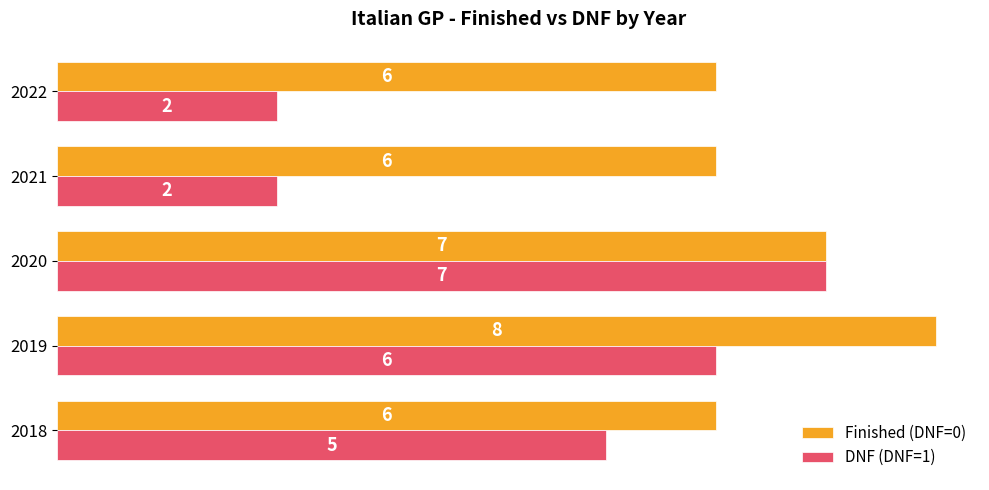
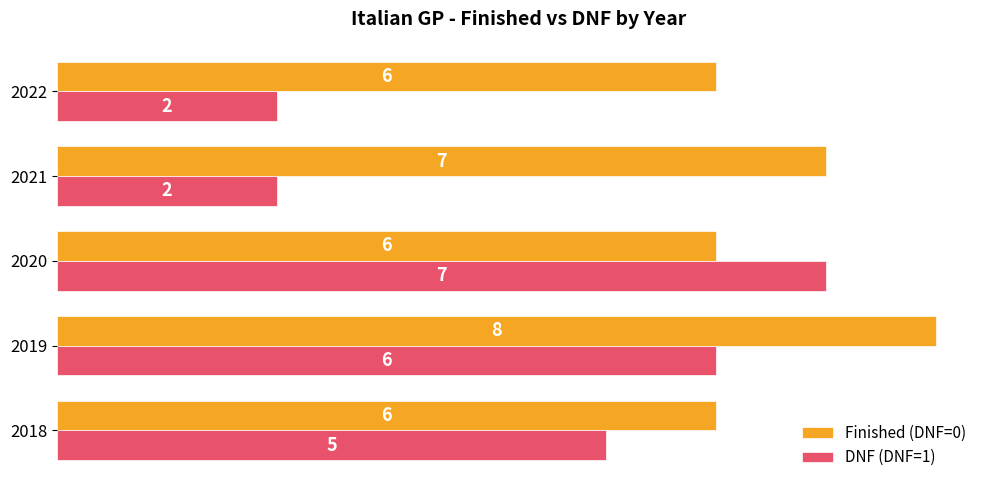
Finished (DNF=0), 2021: 6 -> 7
Finished (DNF=0), 2020: 7 -> 6
